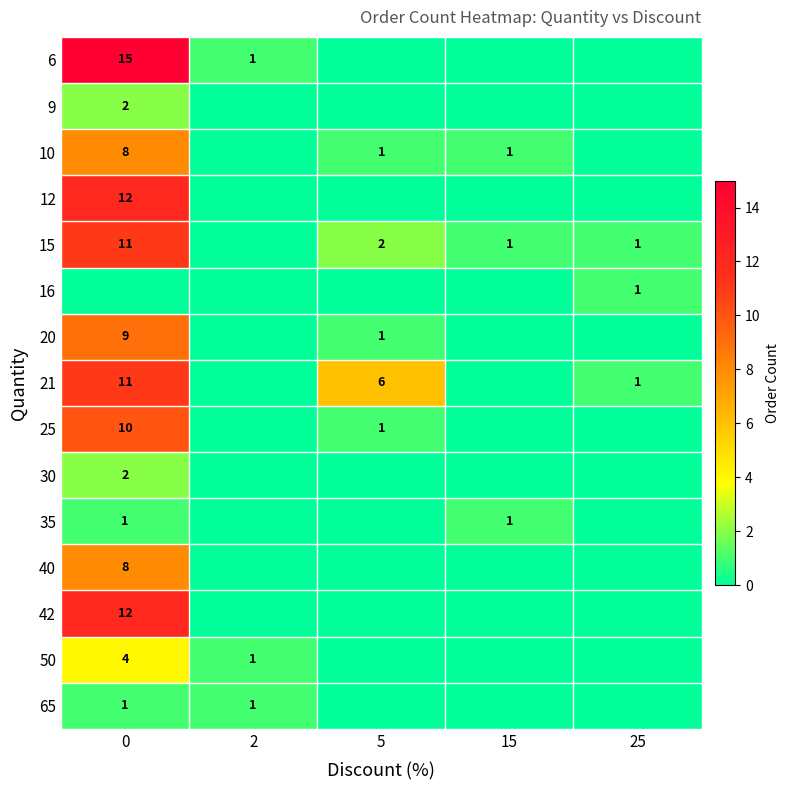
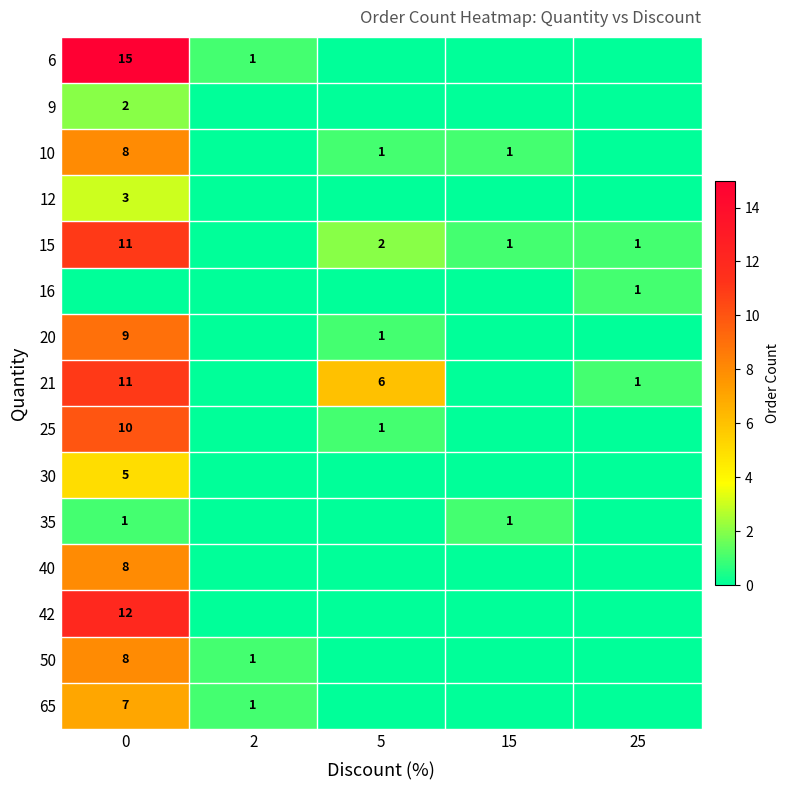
12, 0: 12 -> 3
30, 0: 2 -> 5
50, 0: 4 -> 8
65, 0: 1 -> 7
